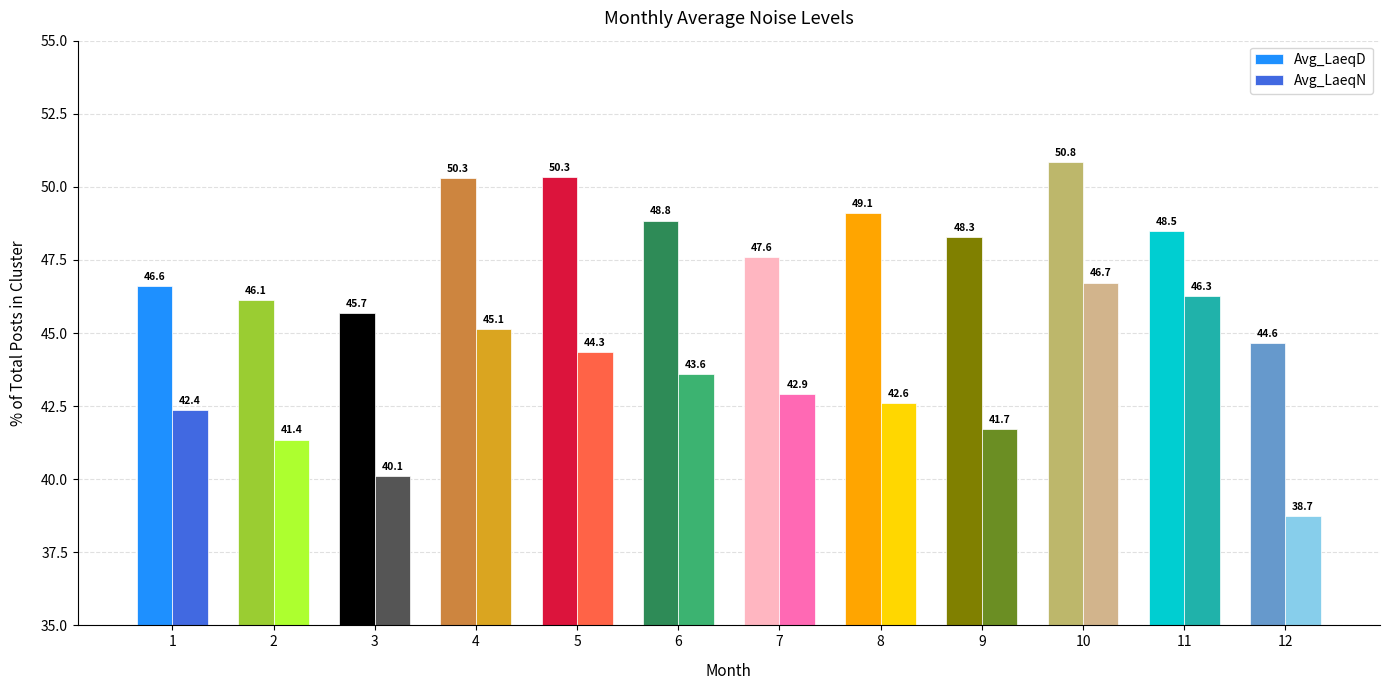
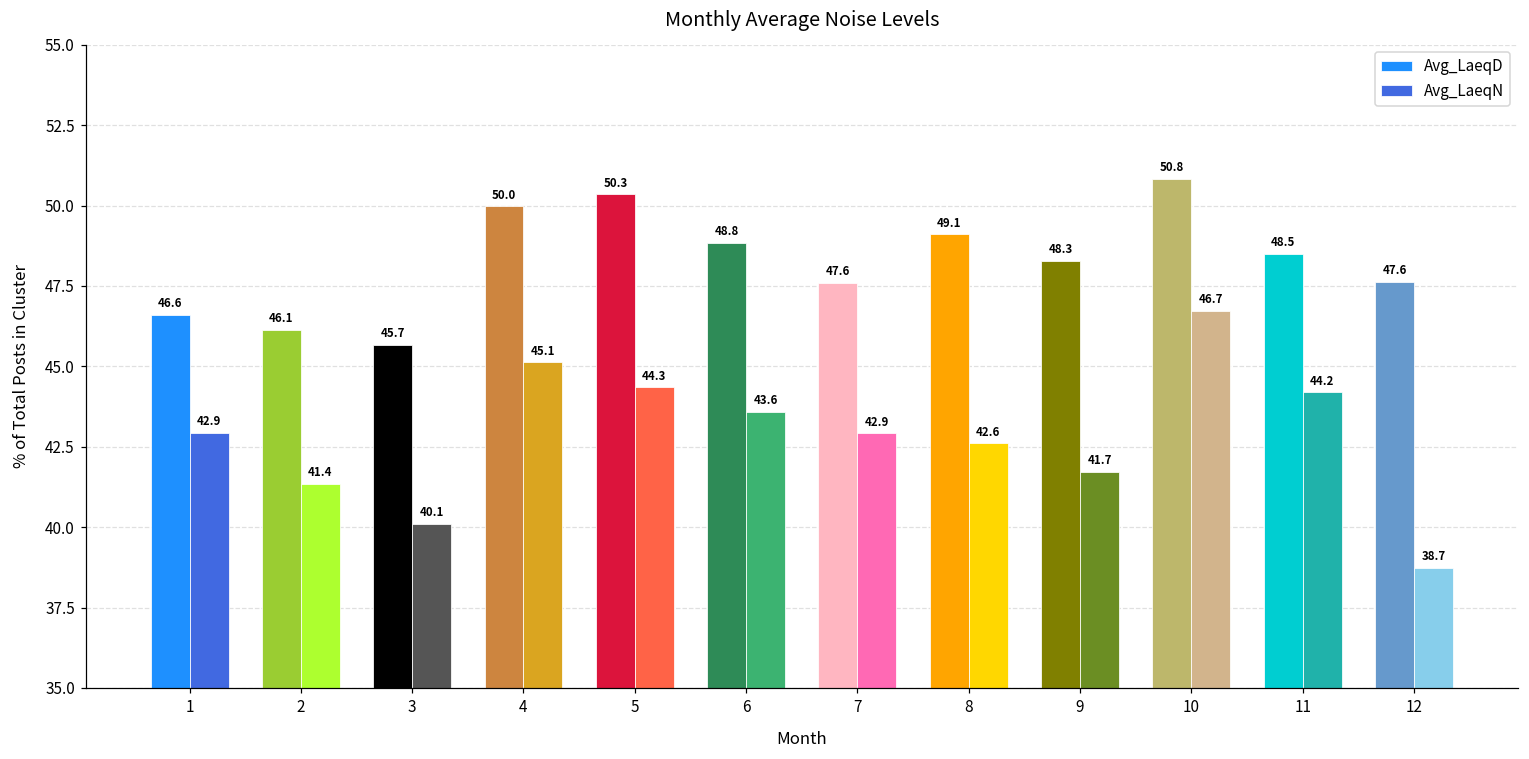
Avg_LaeqN, 1: 42.4 -> 42.9
Avg_LaeqD, 4: 50.3 -> 50.0
Avg_LaeqN, 11: 46.3 -> 44.2
Avg_LaeqD, 12: 44.6 -> 47.6
